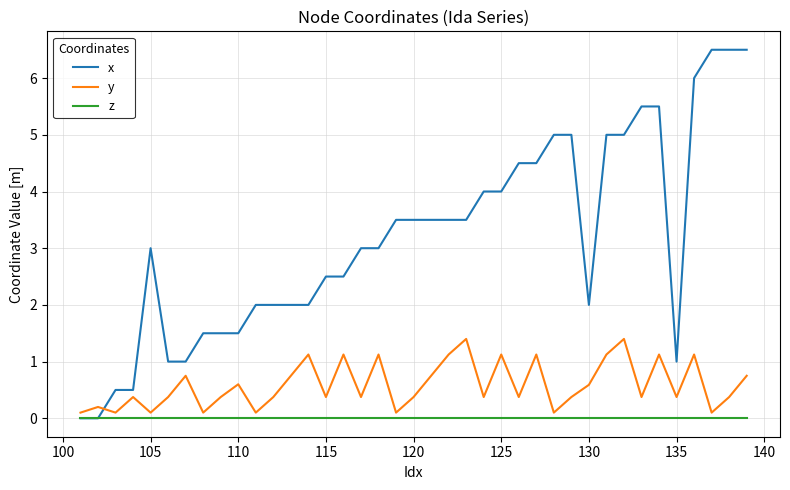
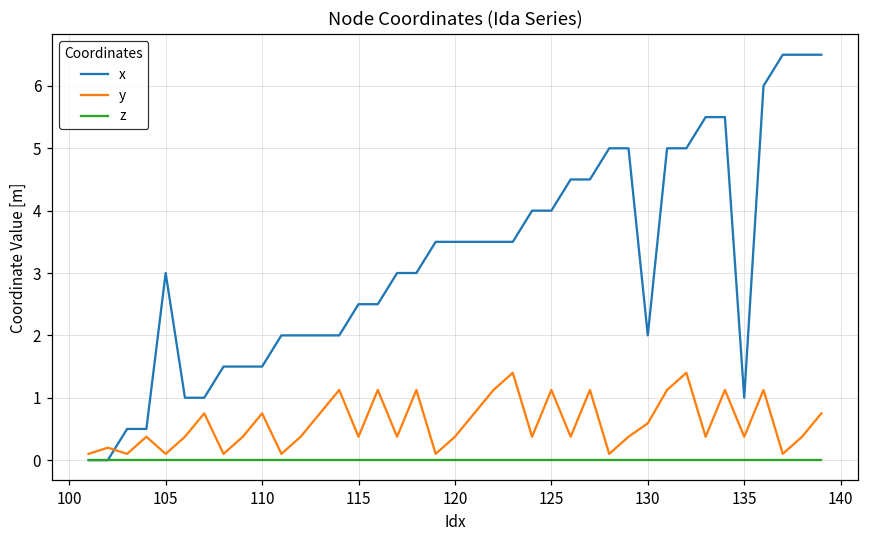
y, 110: 0.6 -> 0.8
